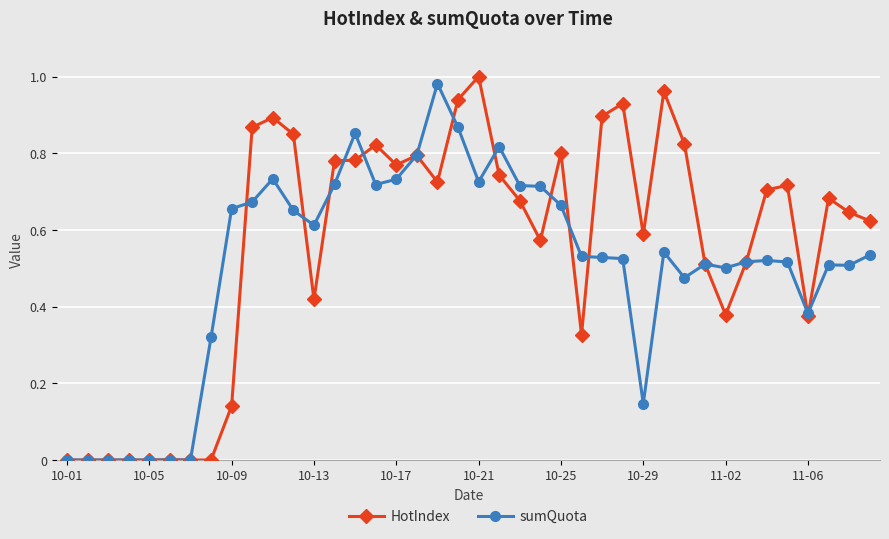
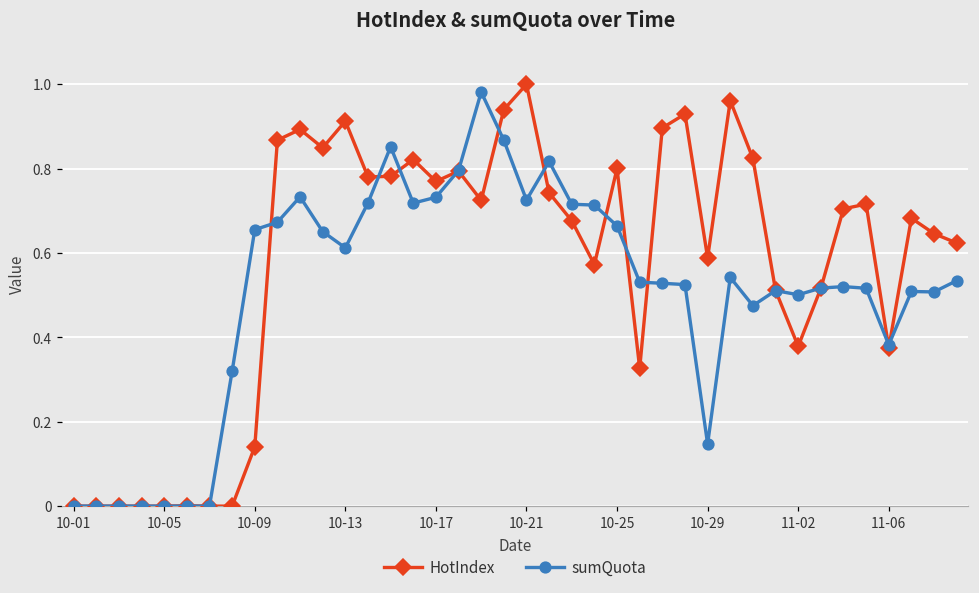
HotIndex, 10-13: 0.42 -> 0.91
